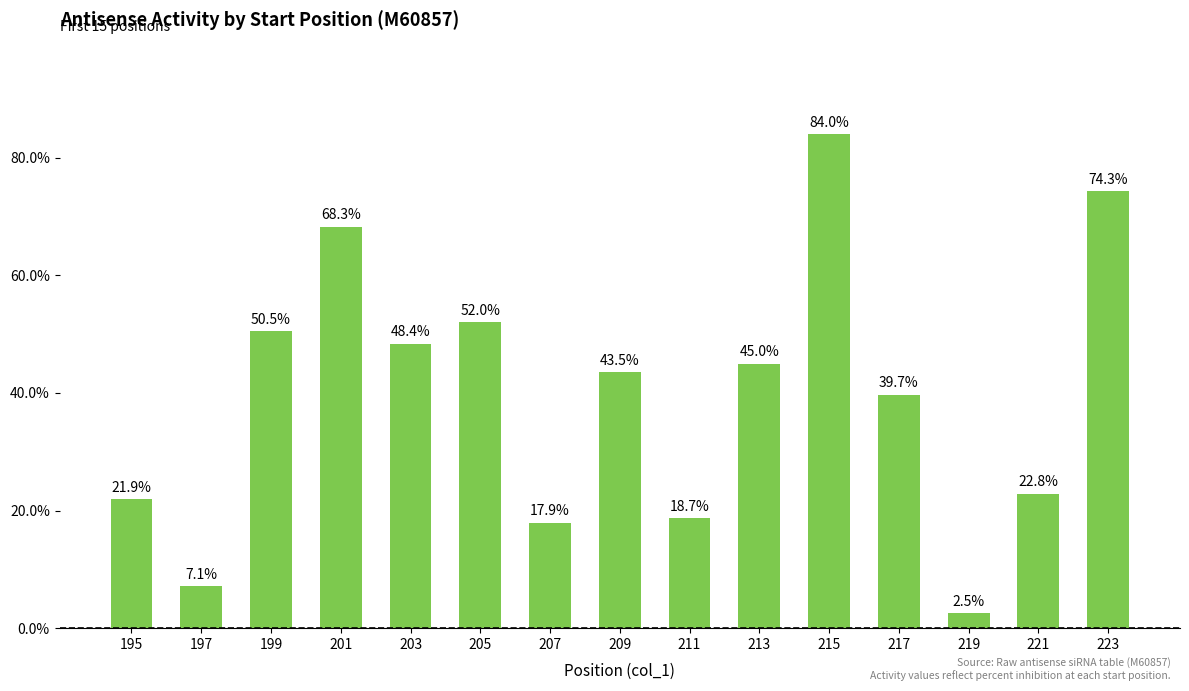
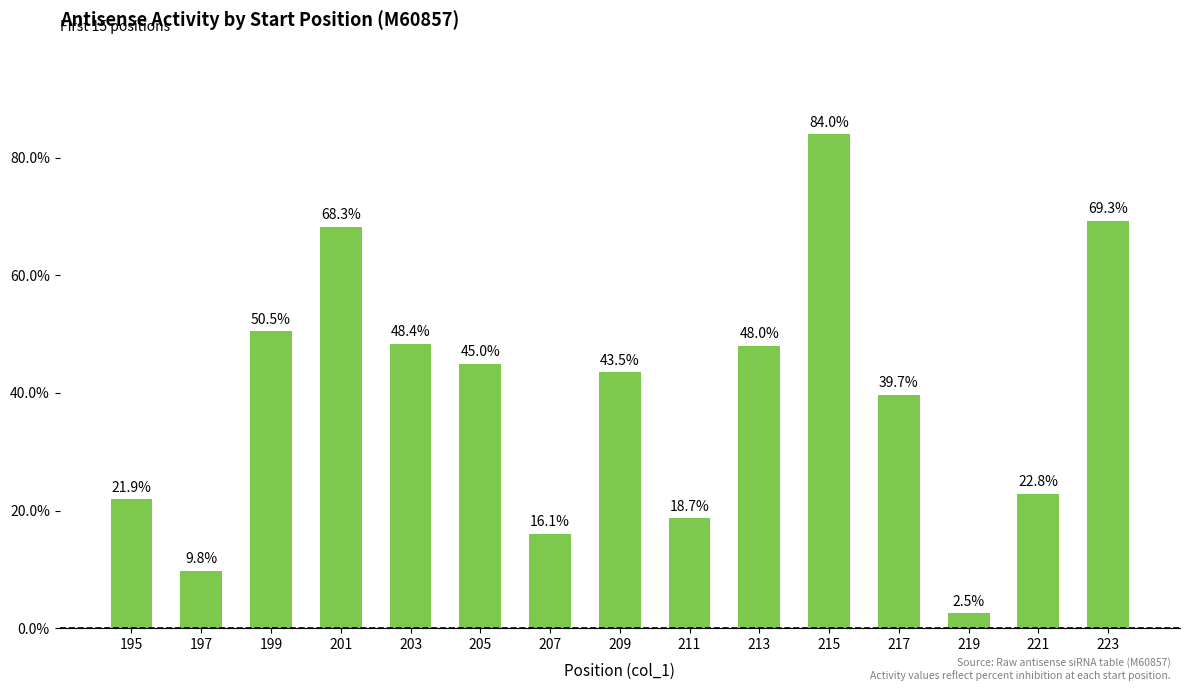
197: 7.1% -> 9.8%
205: 52.0% -> 45.0%
207: 17.9% -> 16.1%
213: 45.0% -> 48.0%
223: 74.3% -> 69.3%
